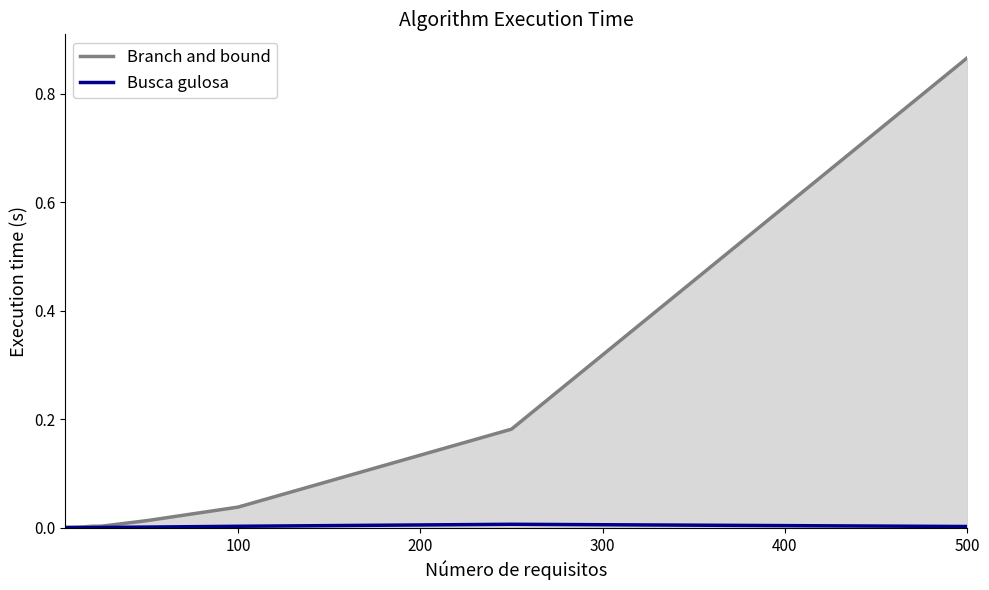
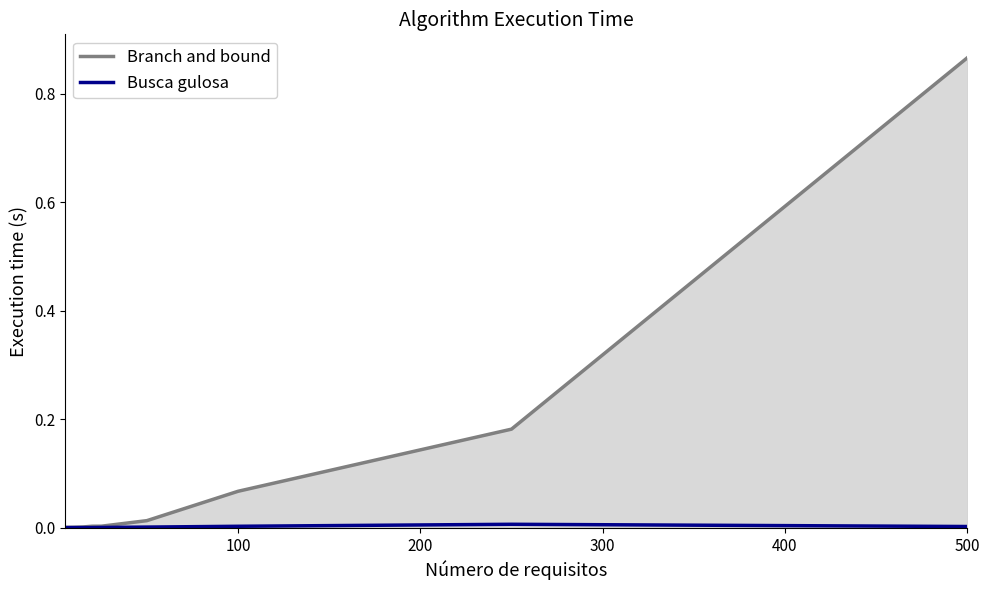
Branch and bound, 100: 0.04 -> 0.07
